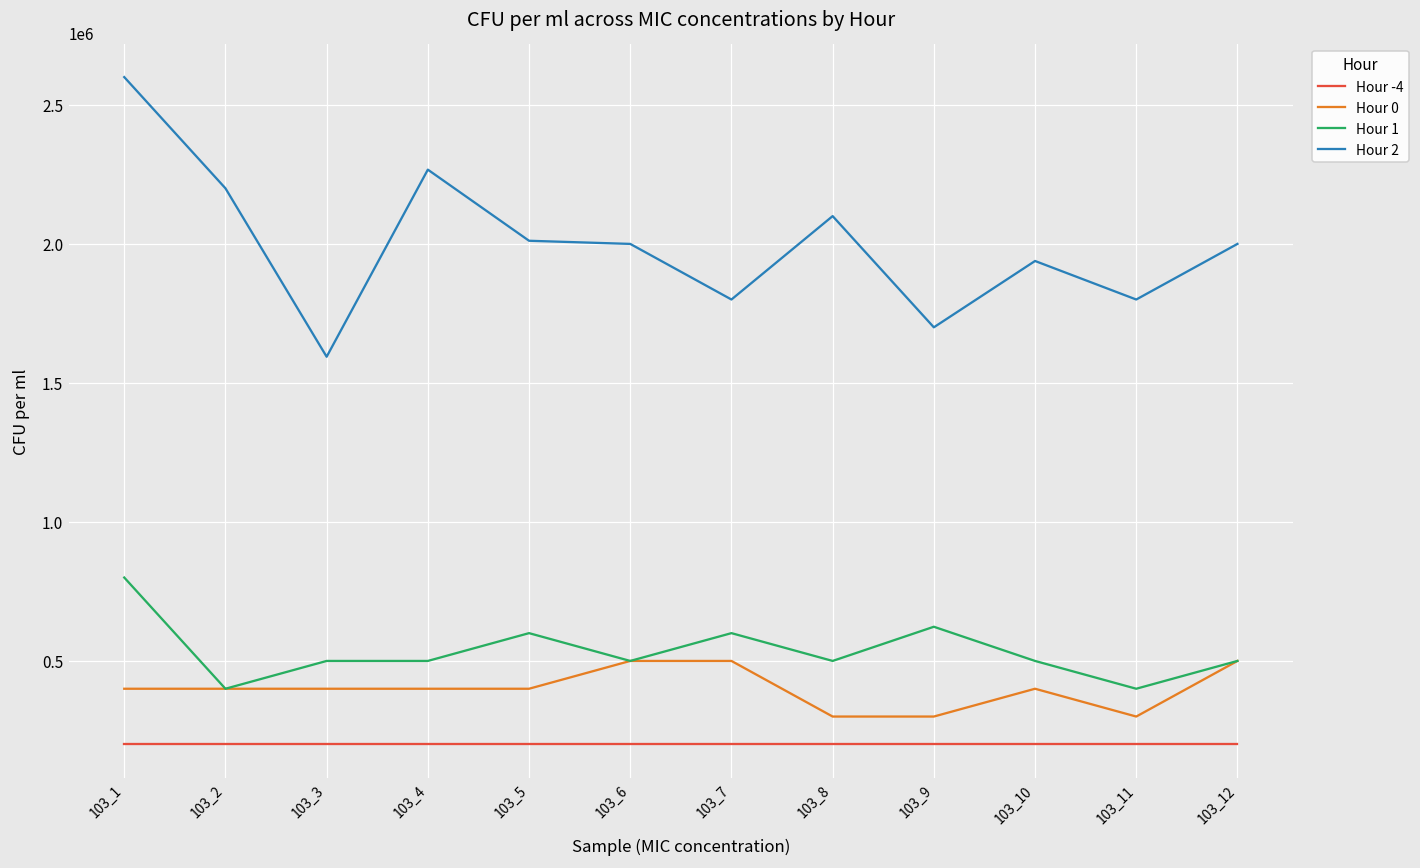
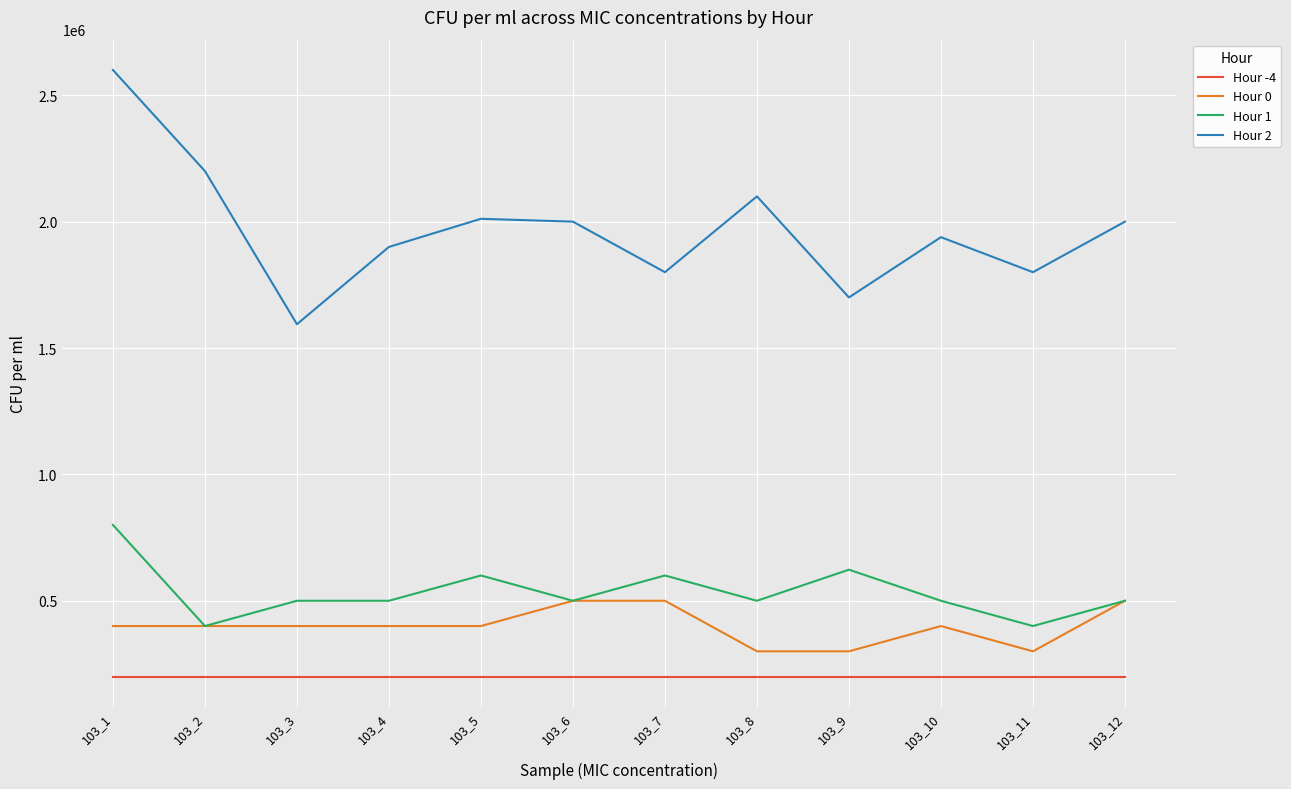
Hour 2, 103_4: 2270000 -> 1900000
